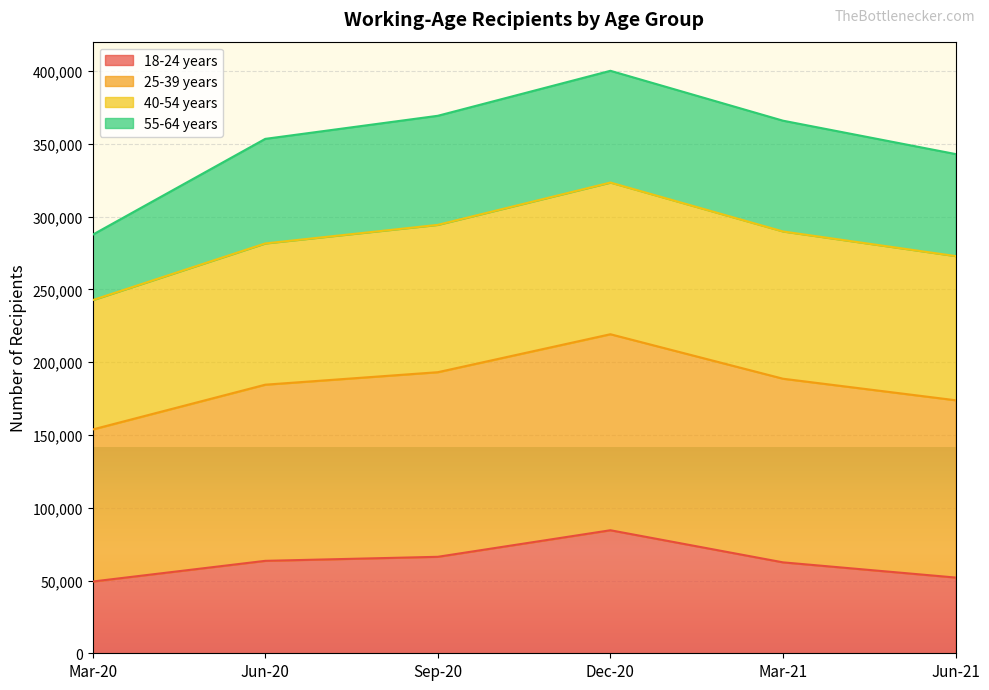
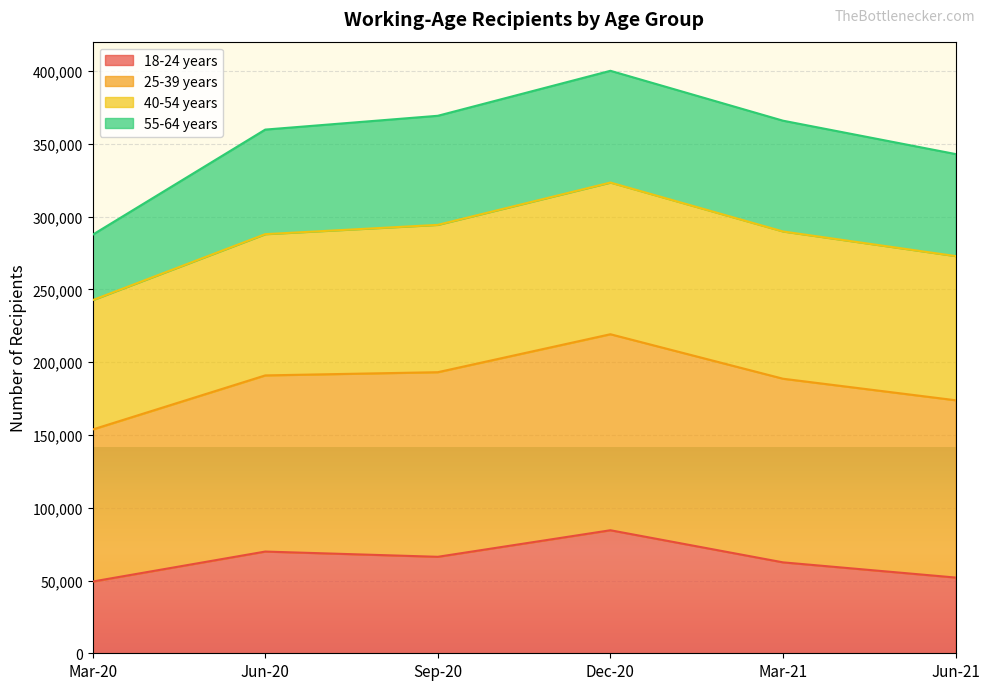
18-24 years, Jun-20: 64,000 -> 70,000
